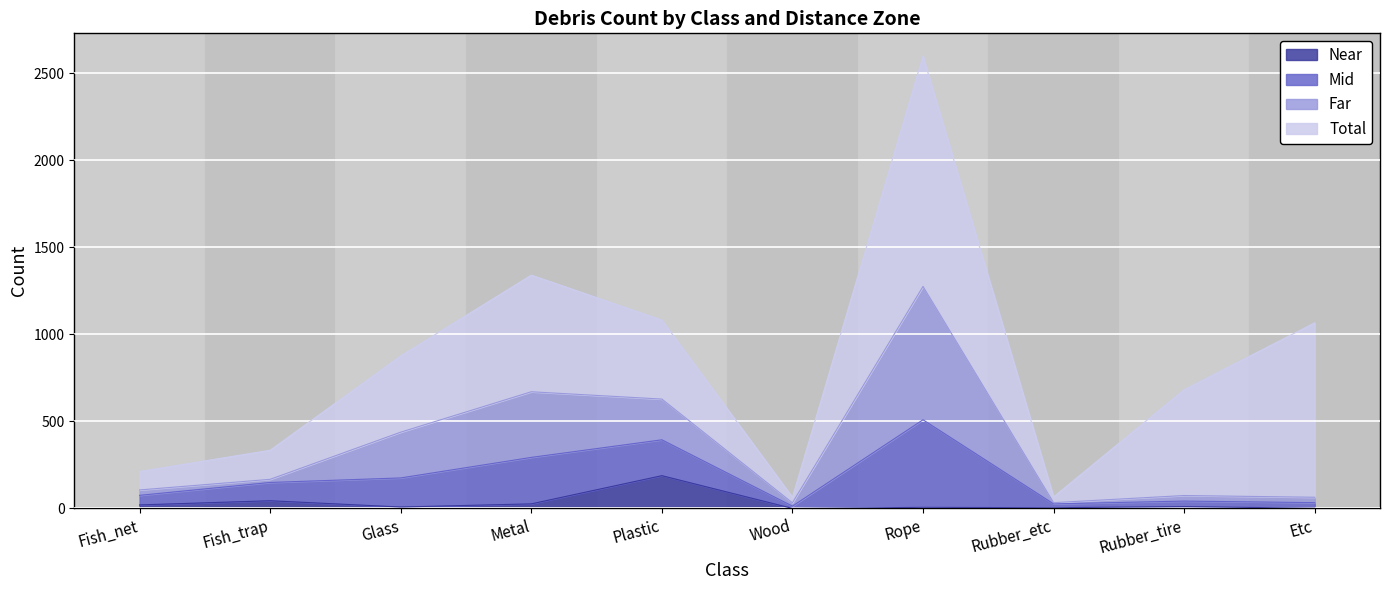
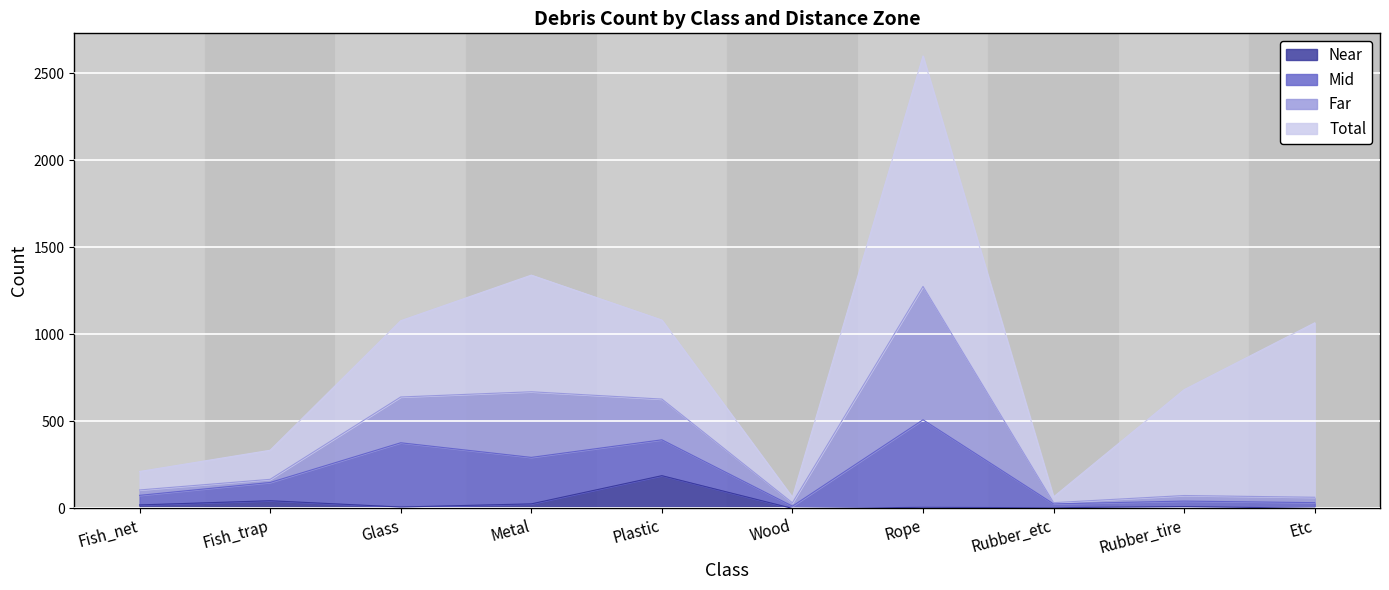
Mid, Glass: 170 -> 370
